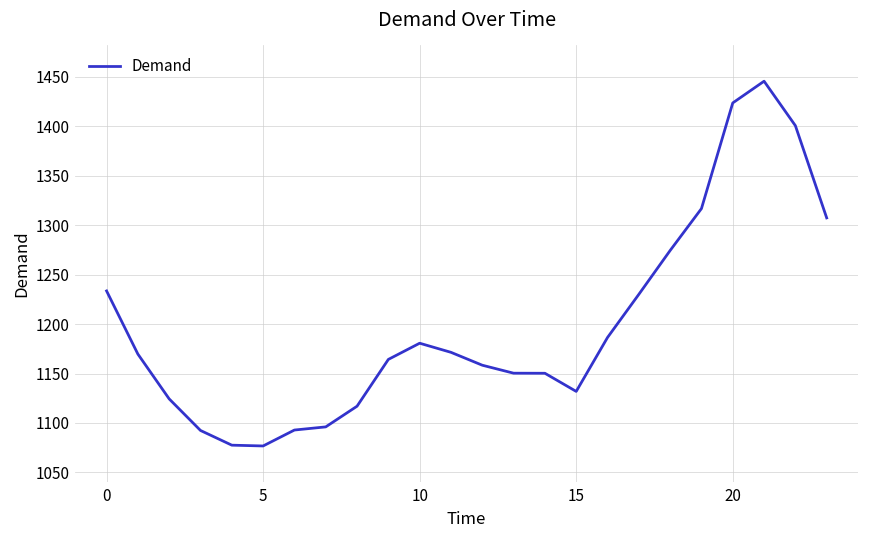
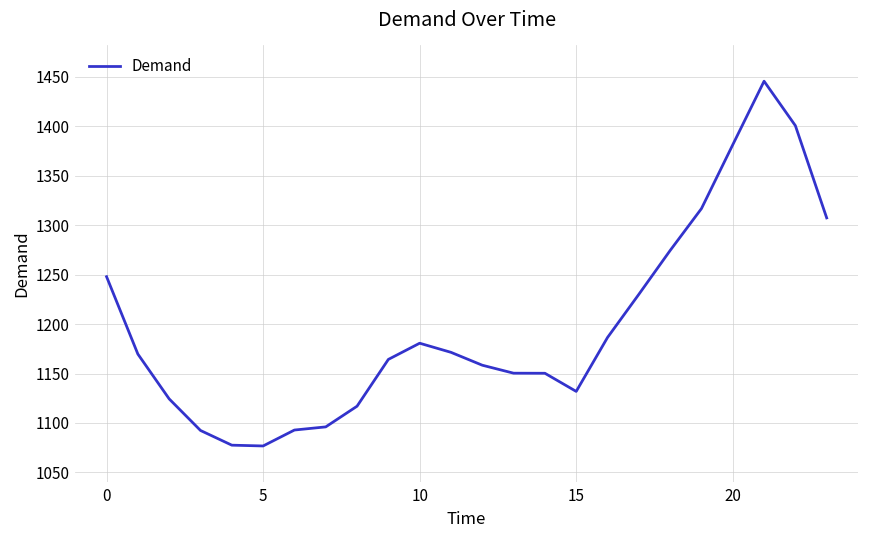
0: 1230 -> 1250
20: 1420 -> 1380
